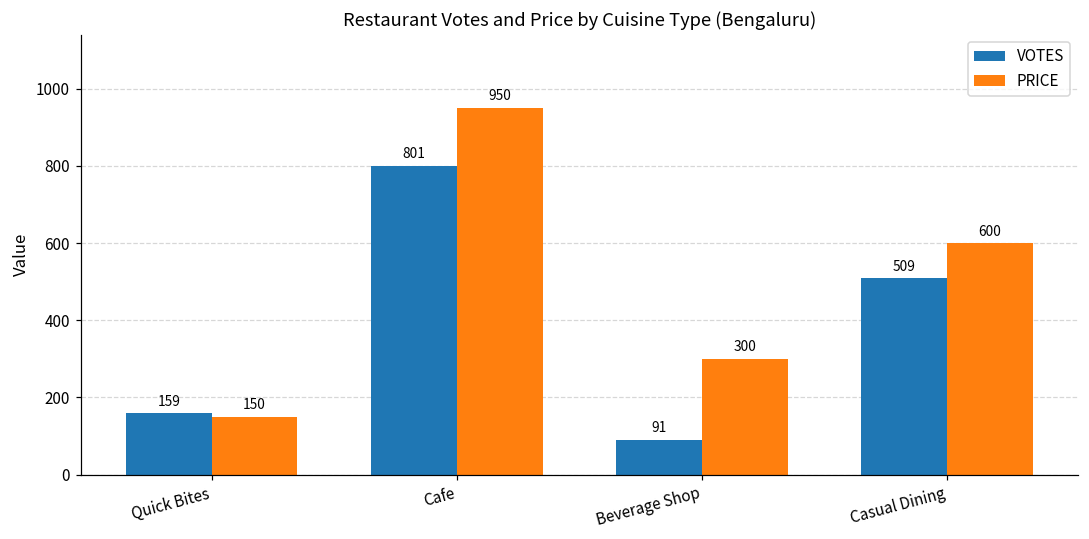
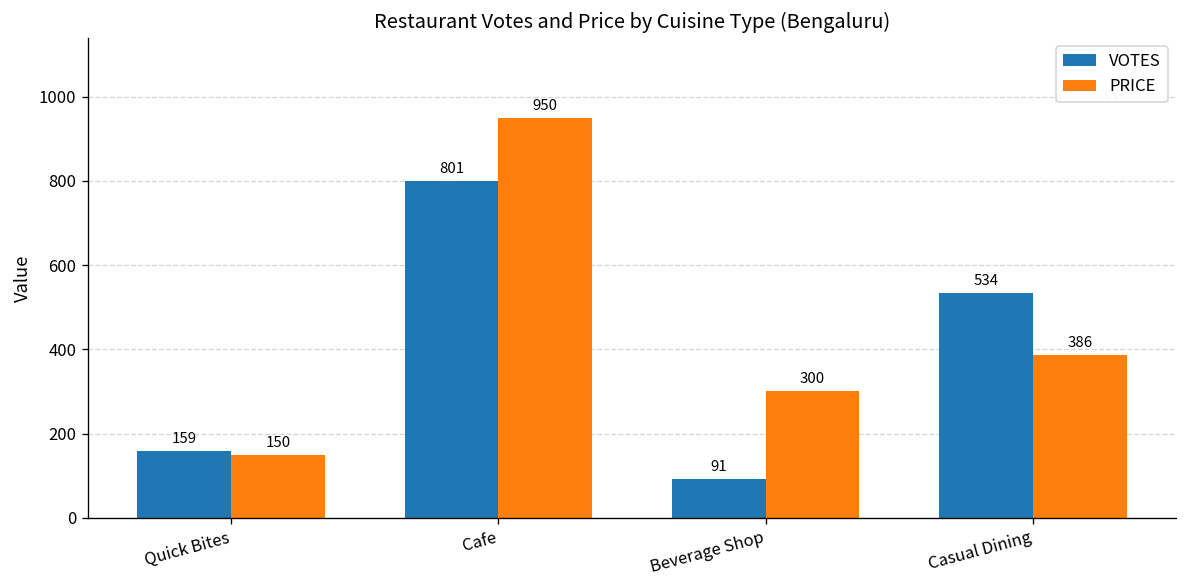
VOTES, Casual Dining: 509 -> 534
PRICE, Casual Dining: 600 -> 386
